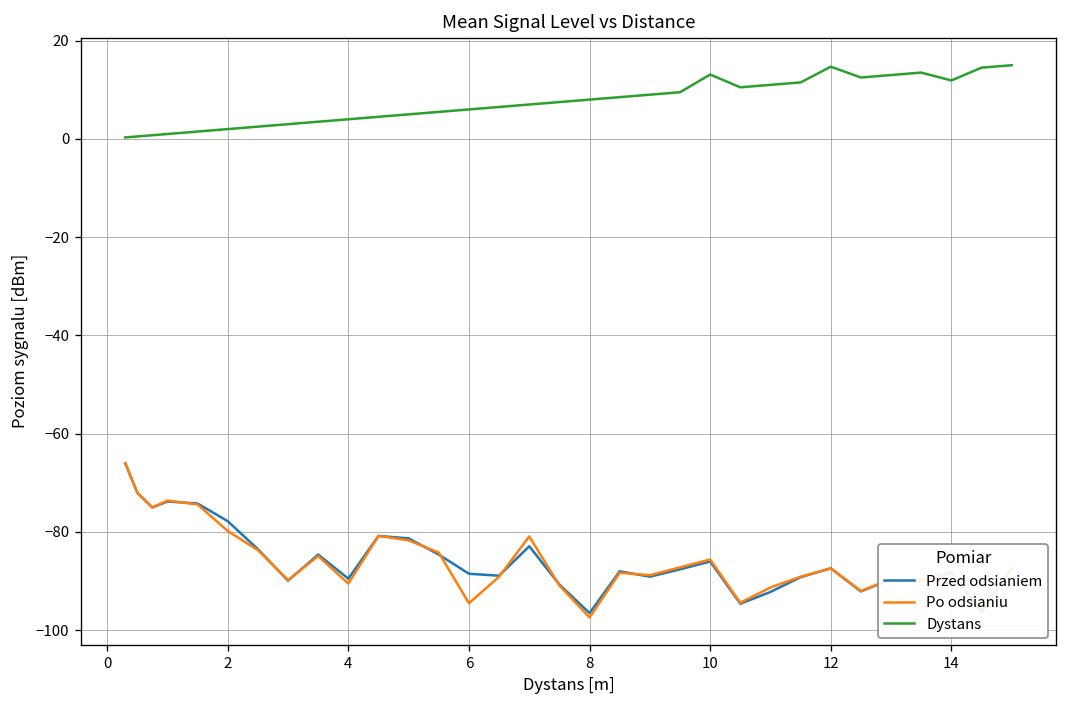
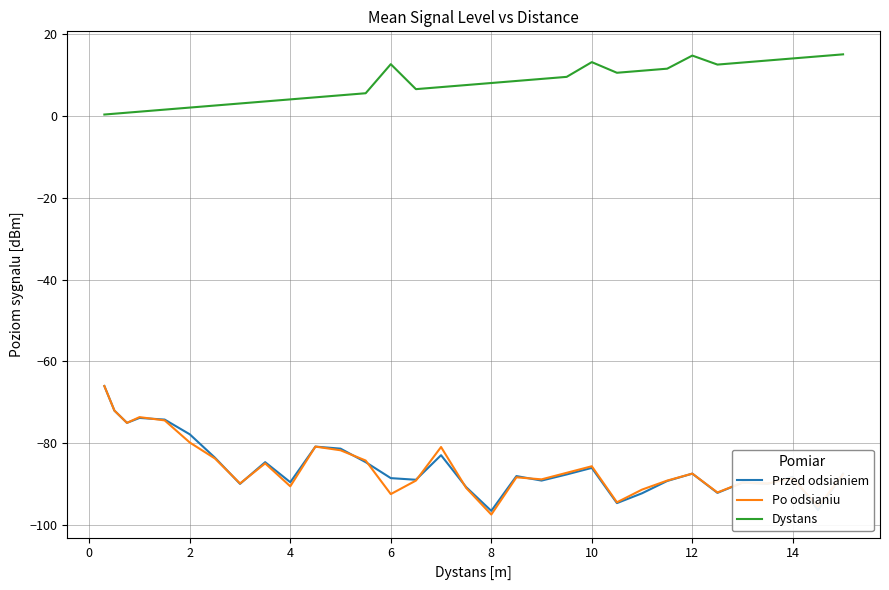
Po odsianiu, 6: -95 -> -92
Dystans, 6: 6 -> 13
Dystans, 14: 12 -> 14
